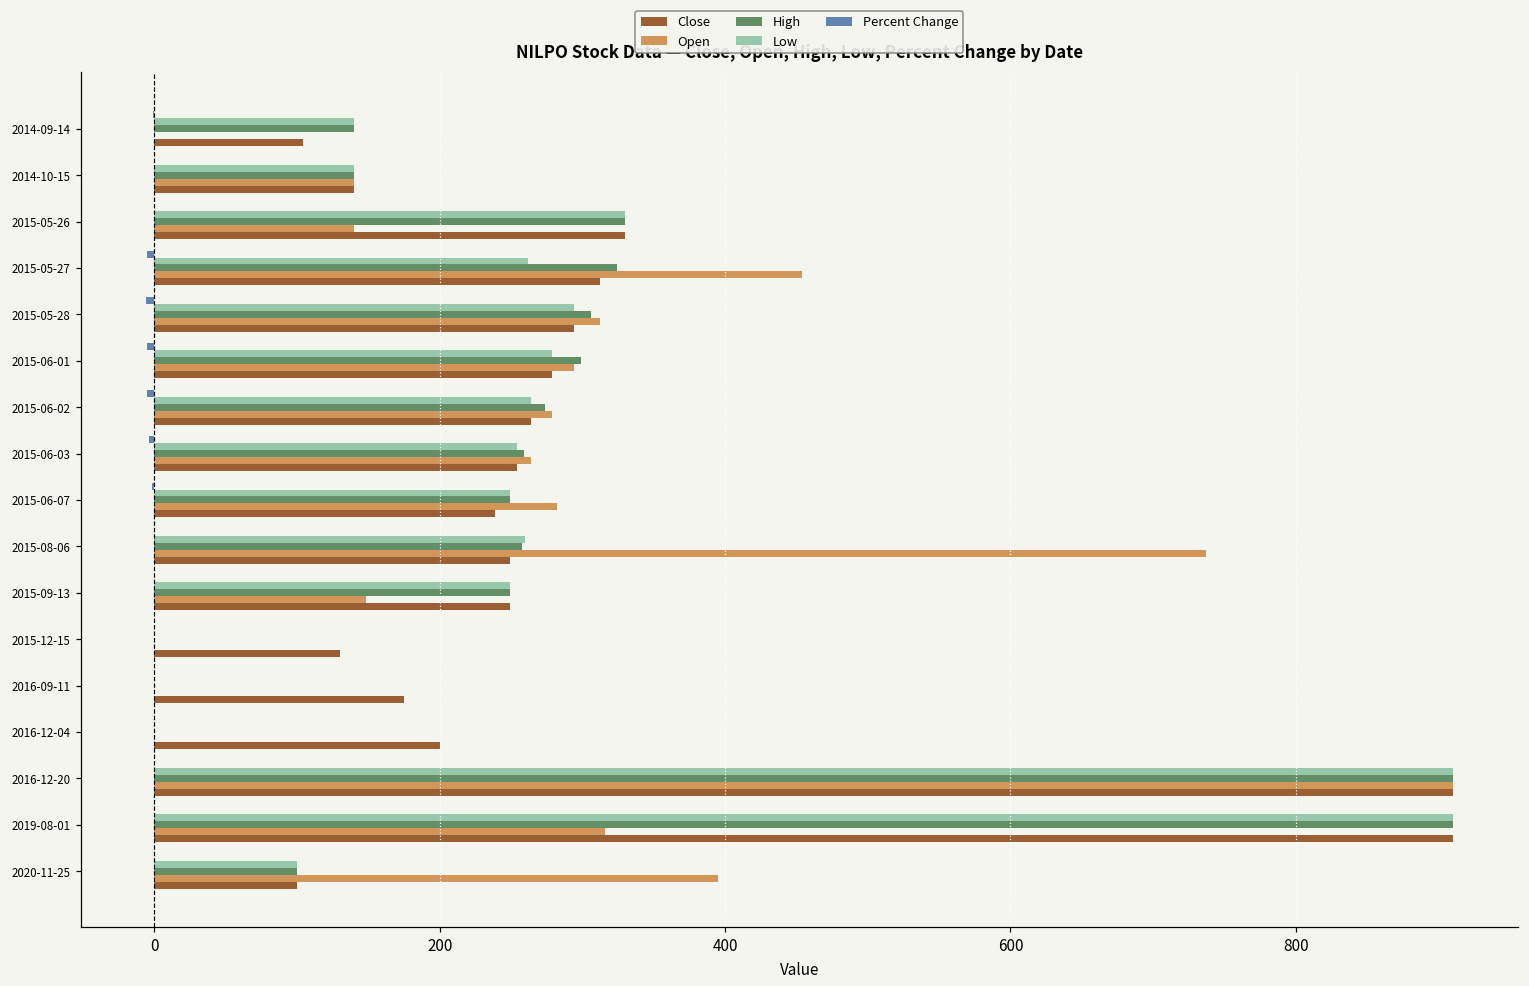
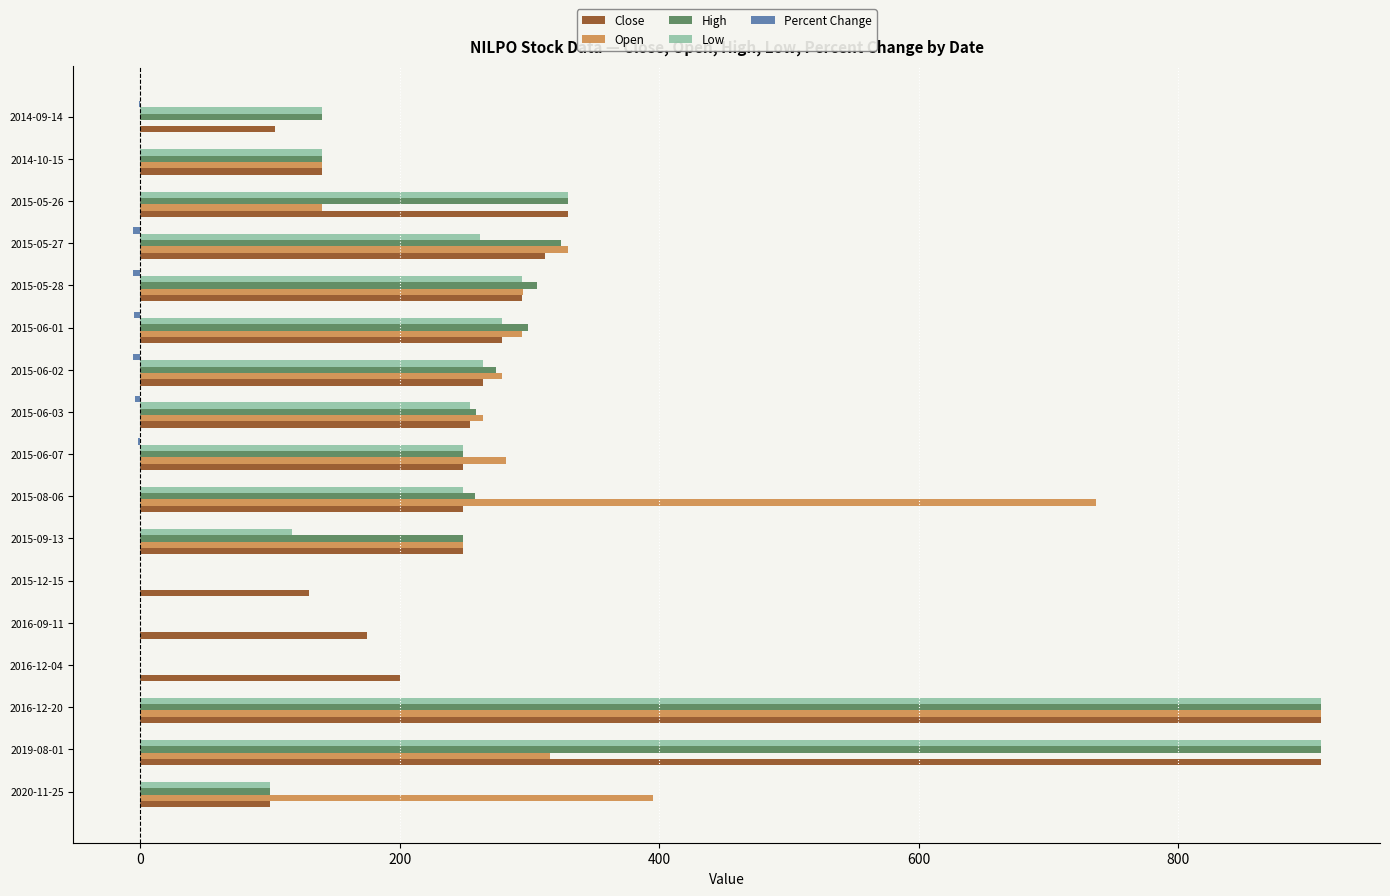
Open, 2015-05-27: 454 -> 330
Open, 2015-05-28: 312 -> 295
Close, 2015-06-07: 239 -> 249
Low, 2015-08-06: 260 -> 249
Low, 2015-09-13: 249 -> 117
Open, 2015-09-13: 148 -> 249
